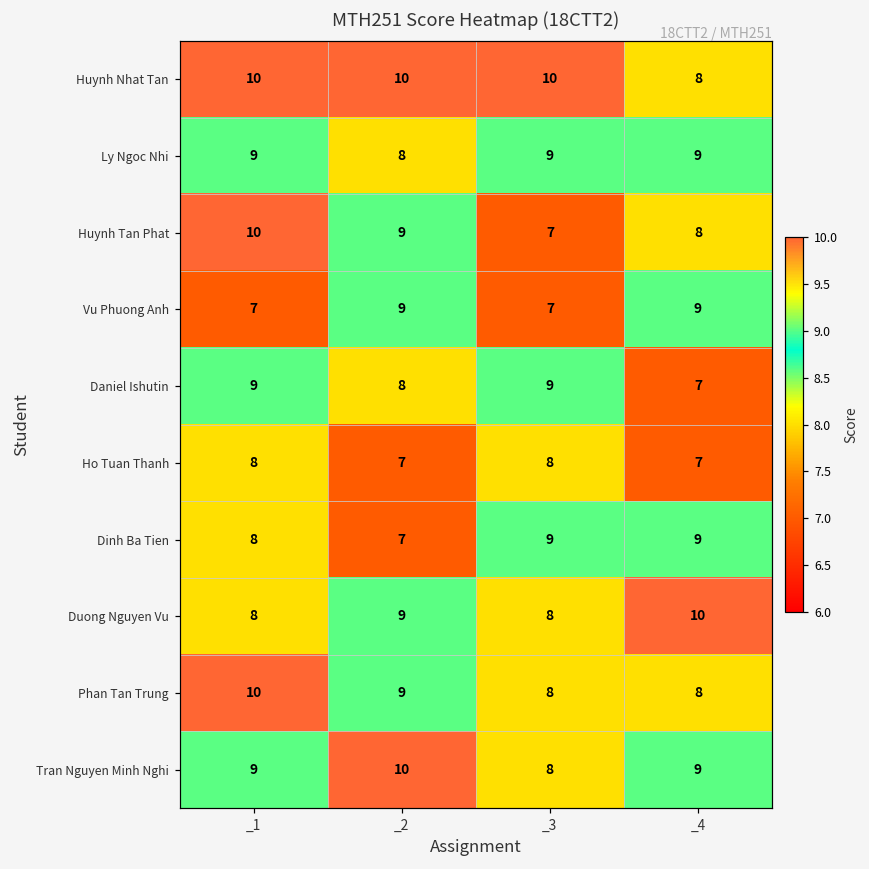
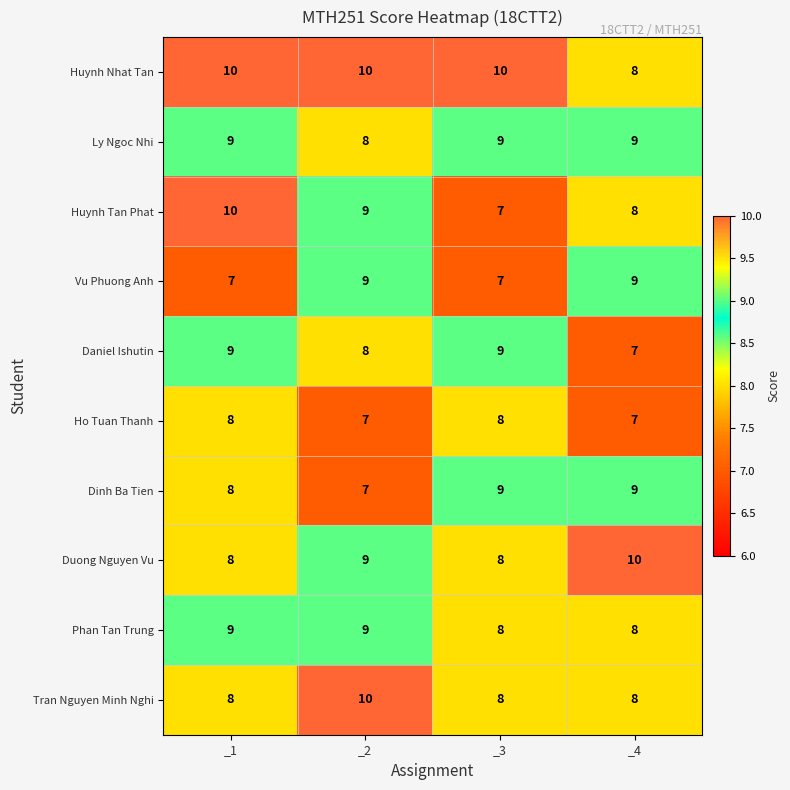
Phan Tan Trung, _1: 10 -> 9
Tran Nguyen Minh Nghi, _1: 9 -> 8
Tran Nguyen Minh Nghi, _4: 9 -> 8
